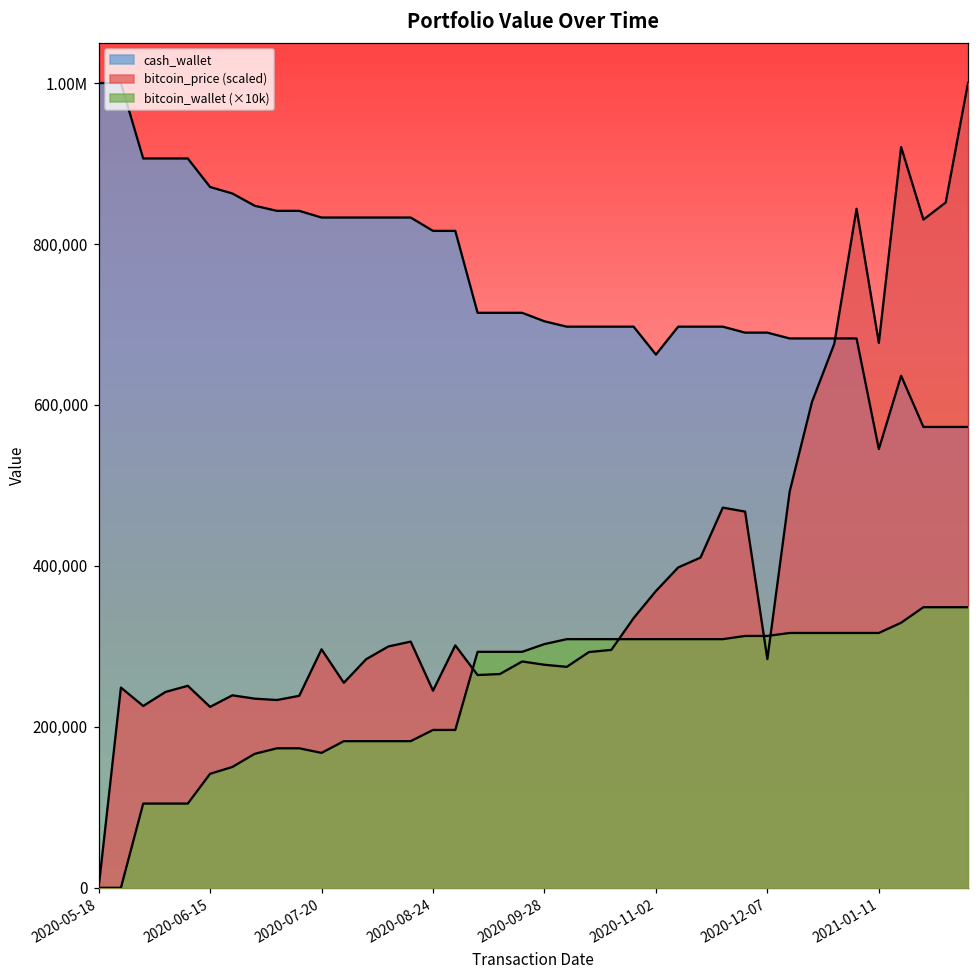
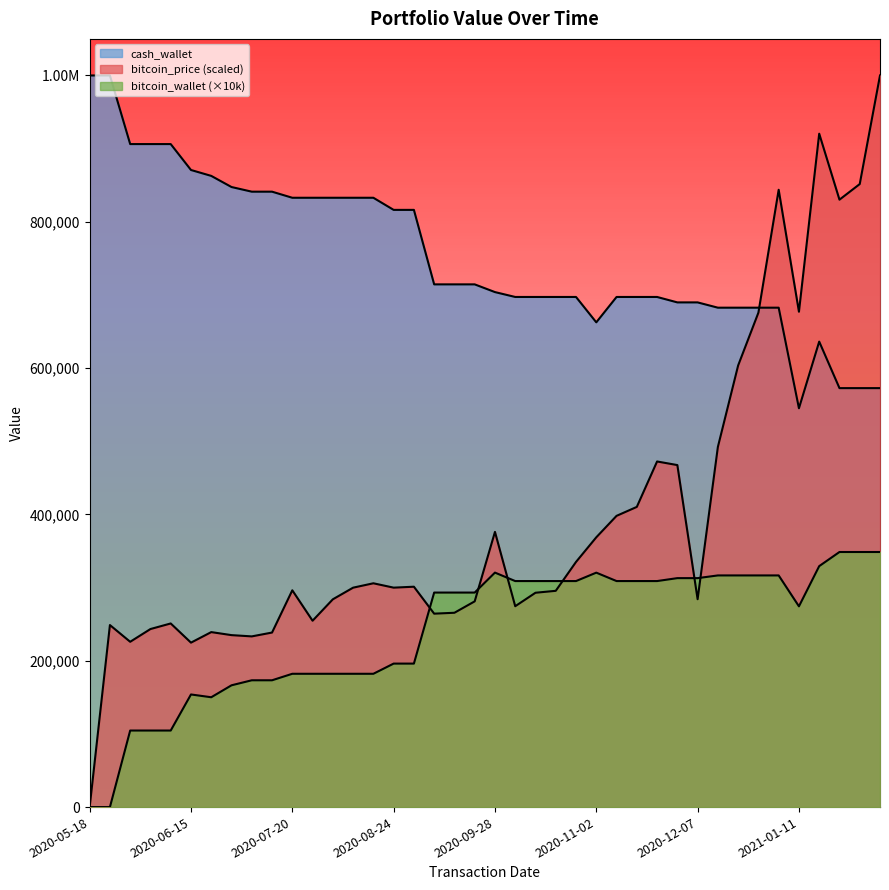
bitcoin_wallet (×10k), 2020-06-15: 140,000 -> 150,000
bitcoin_wallet (×10k), 2020-07-20: 170,000 -> 180,000
bitcoin_price (scaled), 2020-08-24: 240,000 -> 300,000
bitcoin_price (scaled), 2020-09-28: 280,000 -> 380,000
bitcoin_wallet (×10k), 2020-09-28: 300,000 -> 320,000
bitcoin_wallet (×10k), 2020-11-02: 310,000 -> 320,000
bitcoin_wallet (×10k), 2021-01-11: 320,000 -> 270,000
